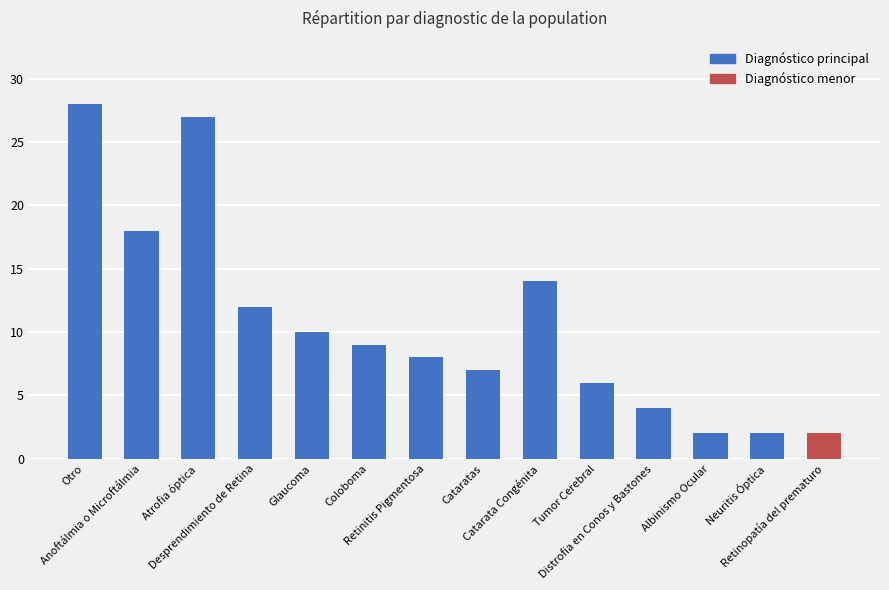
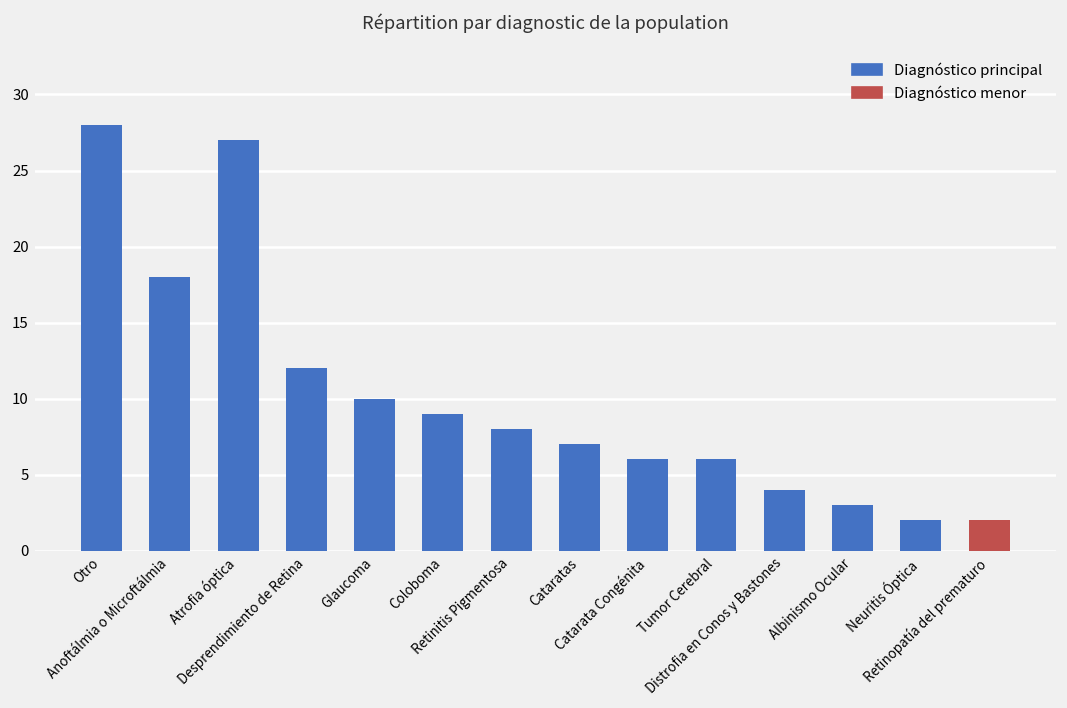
Catarata Congénita: 14 -> 6
Albinismo Ocular: 2 -> 3
